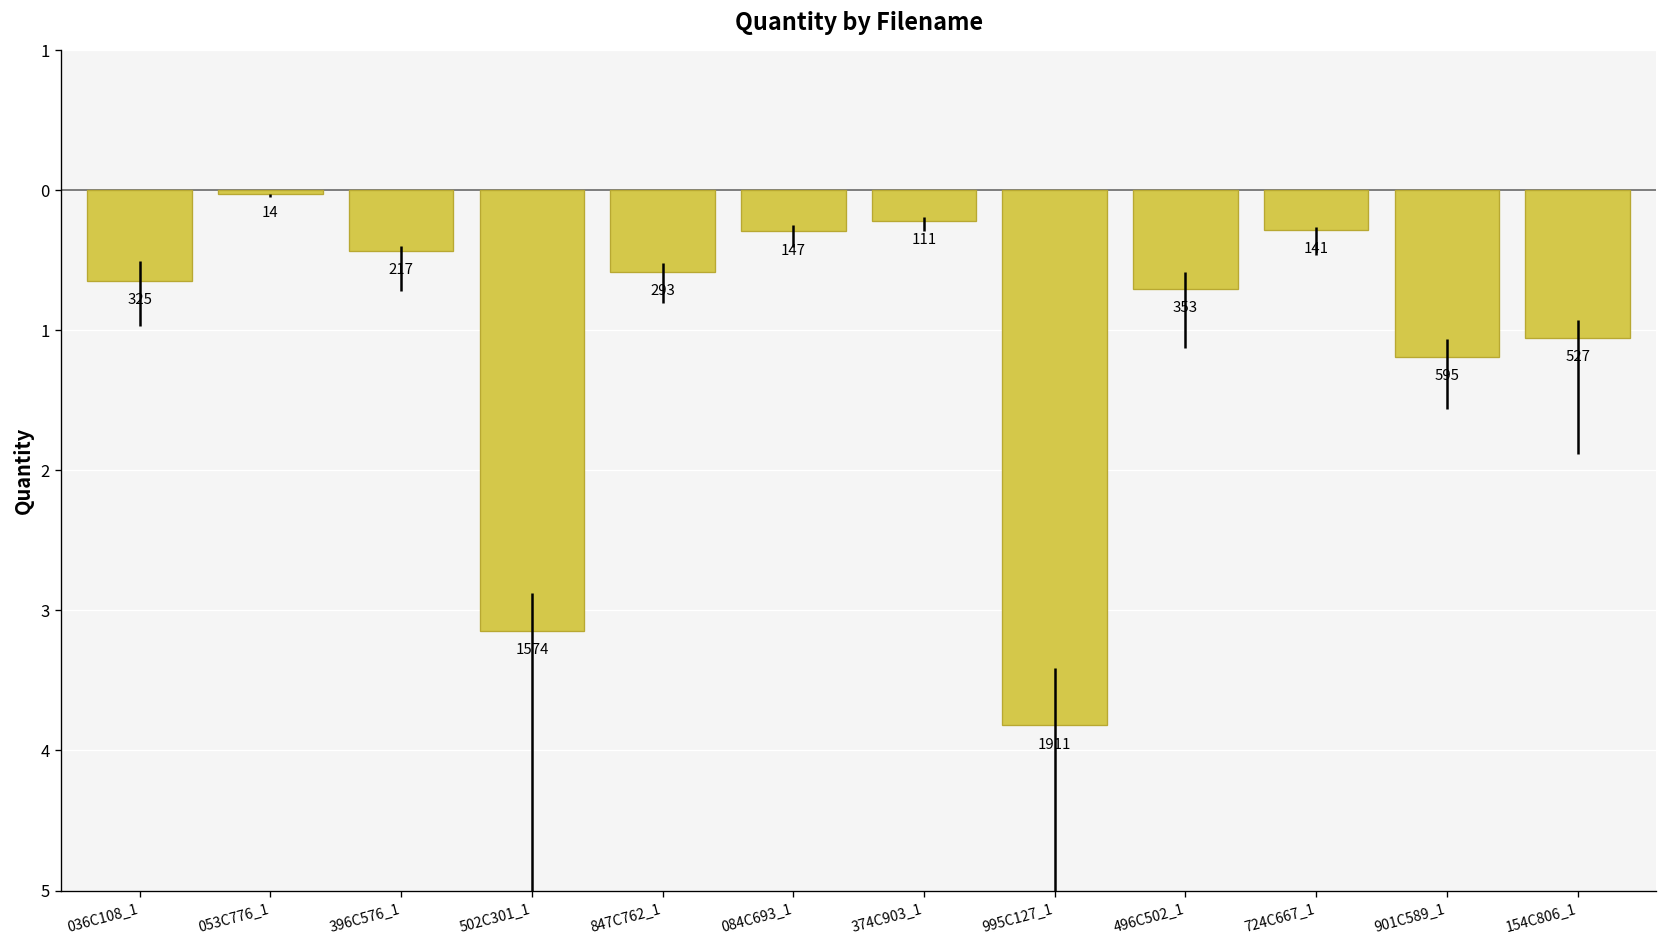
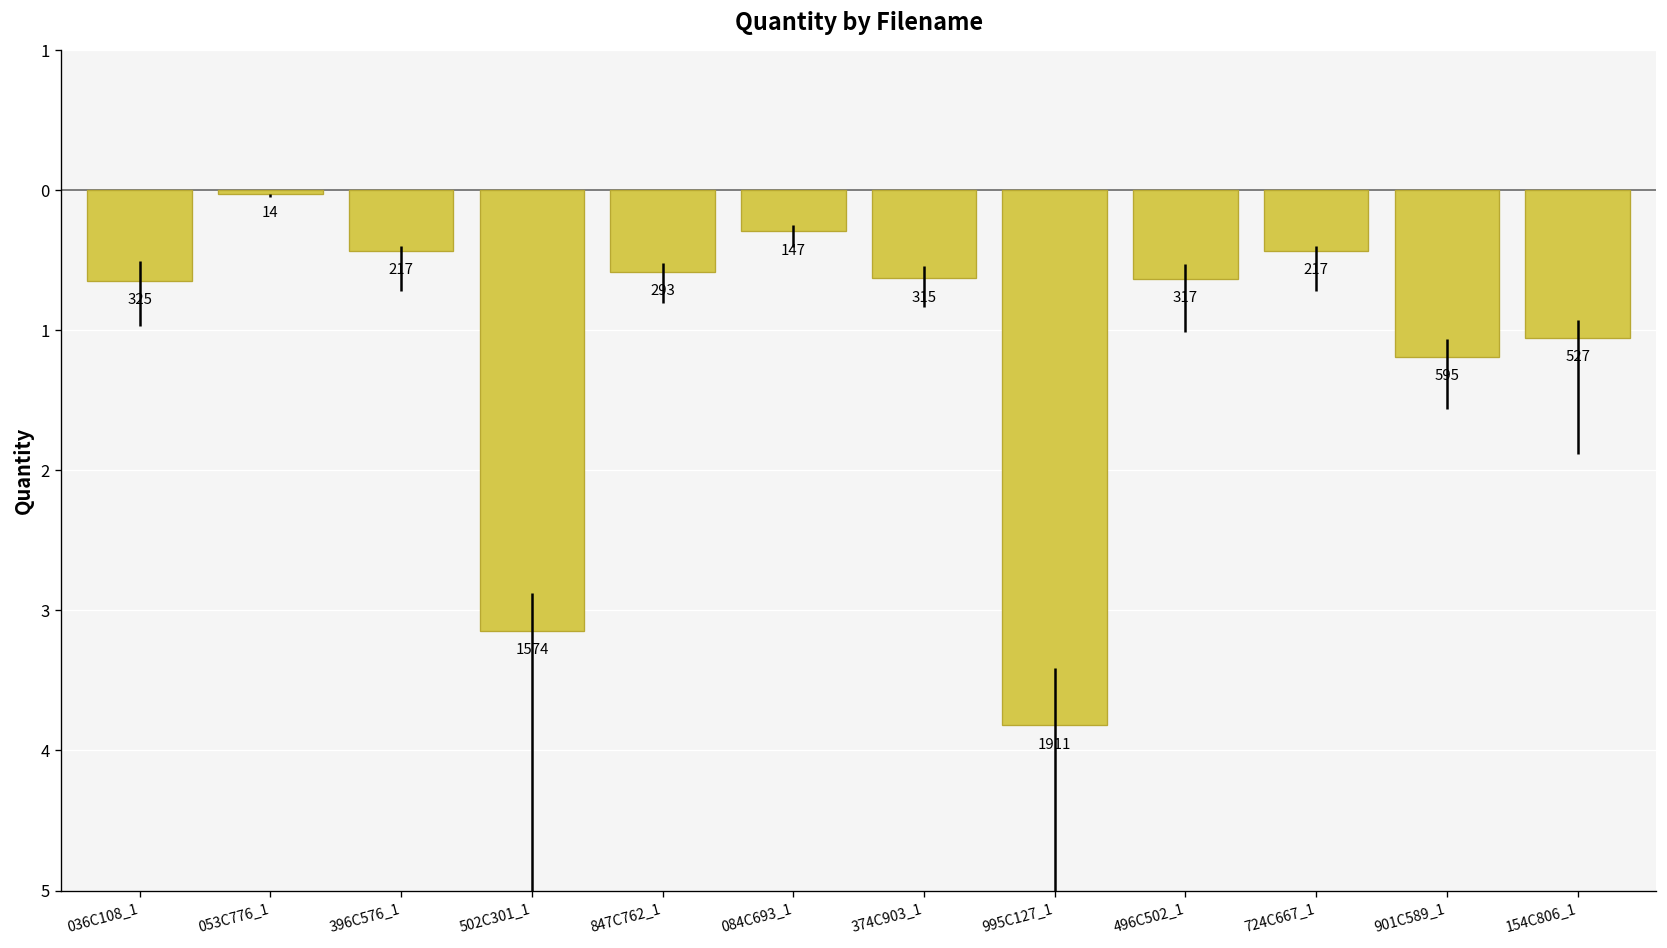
374C903_1: 111 -> 315
496C502_1: 353 -> 317
724C667_1: 141 -> 217
